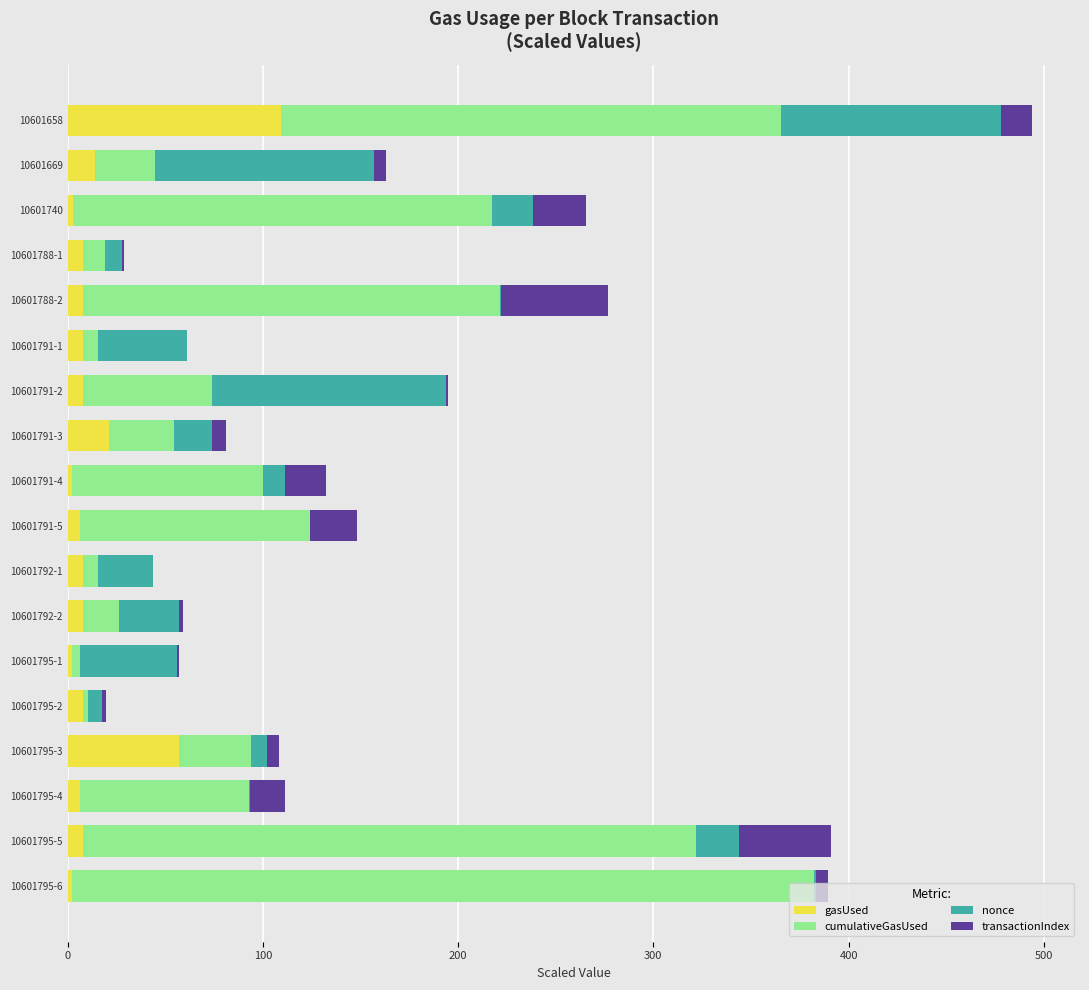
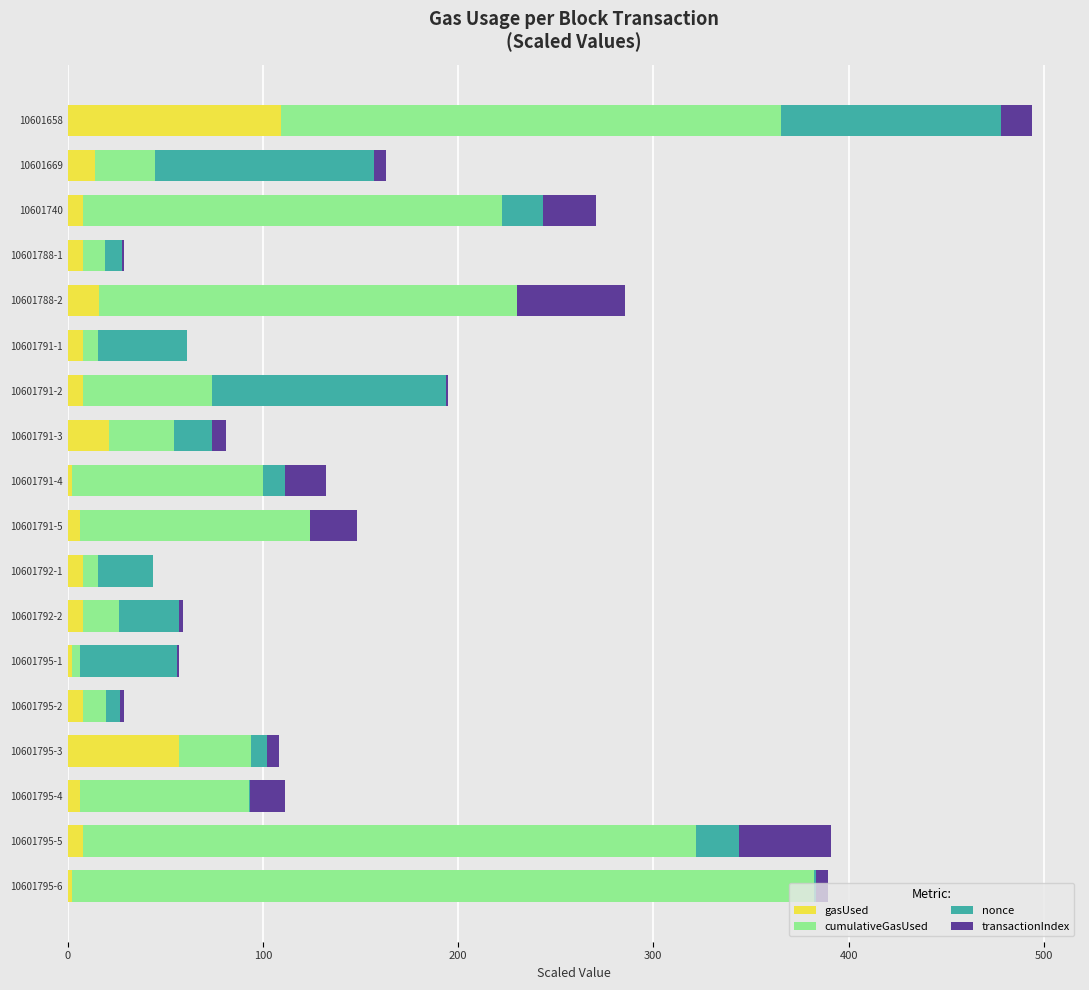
gasUsed, 10601740: 3 -> 8
gasUsed, 10601788-2: 8 -> 16
cumulativeGasUsed, 10601795-2: 3 -> 12
